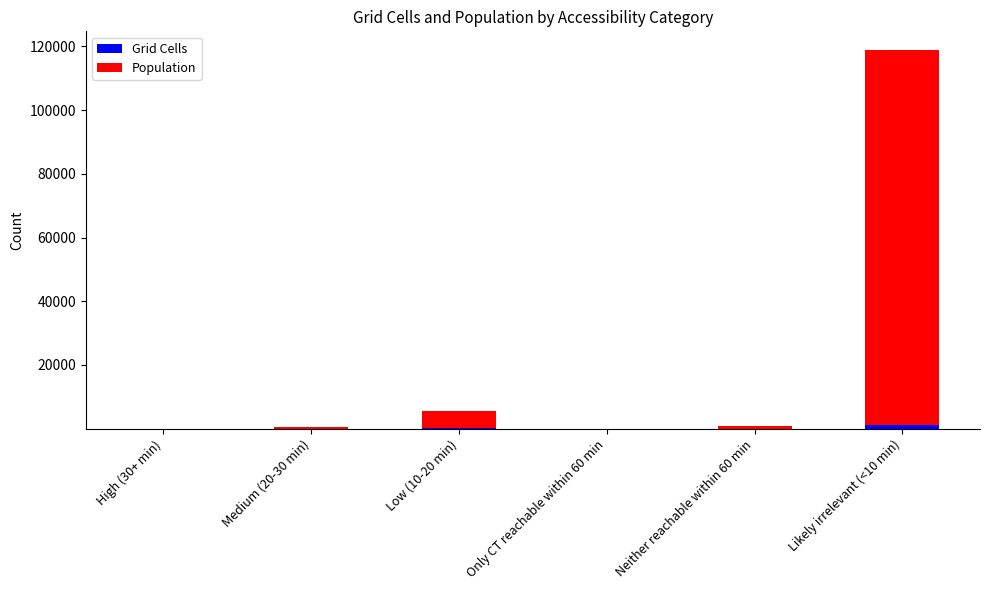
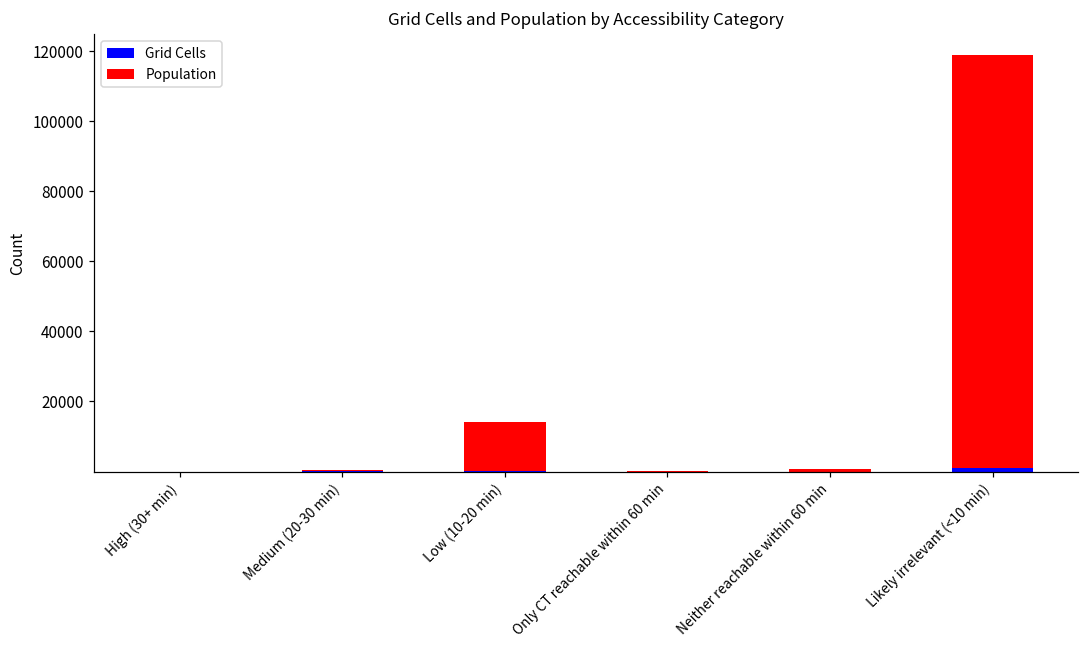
Population, Low (10-20 min): 5000 -> 14000
